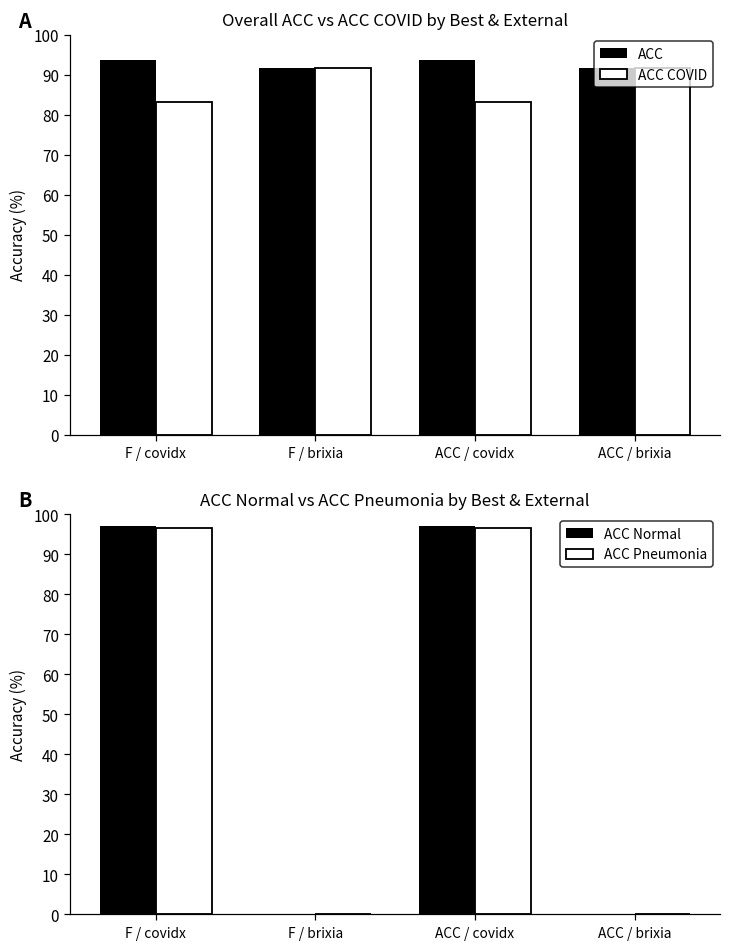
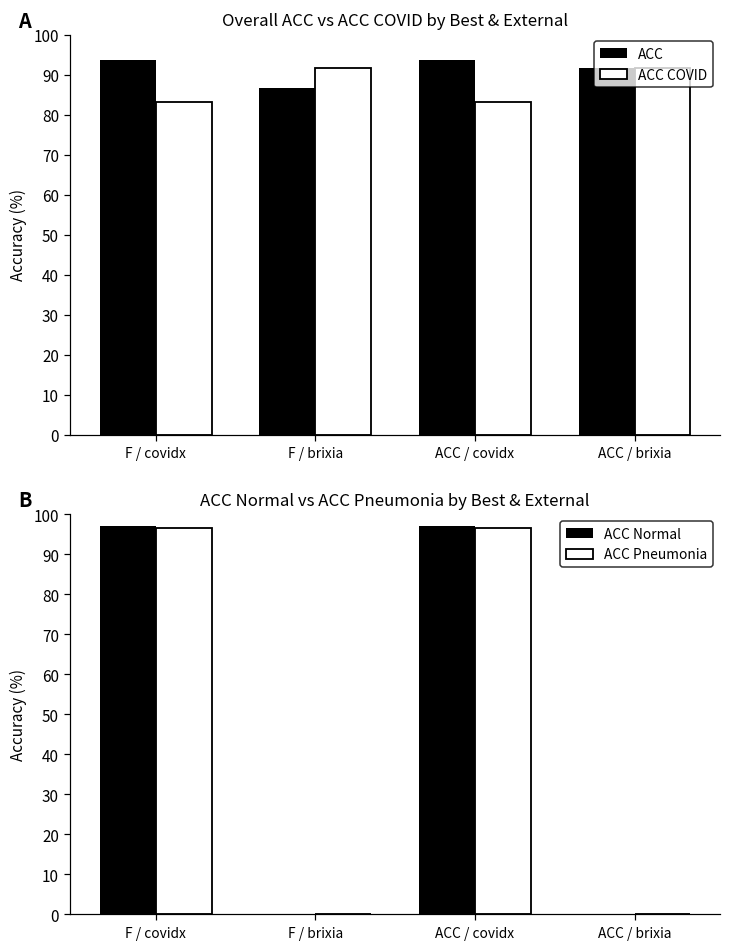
Overall ACC vs ACC COVID by Best & External, ACC, F / brixia: 92 -> 87
